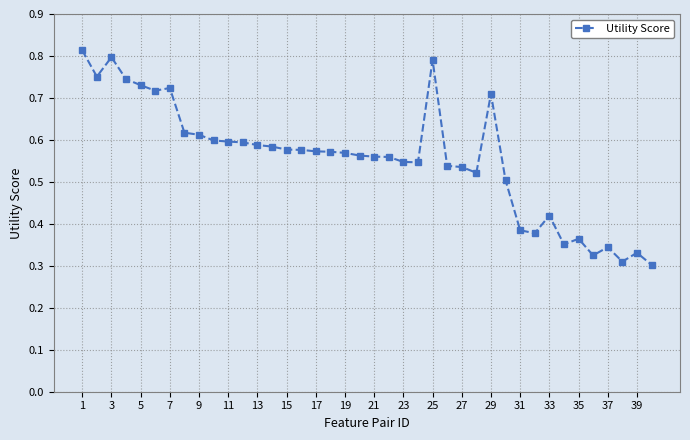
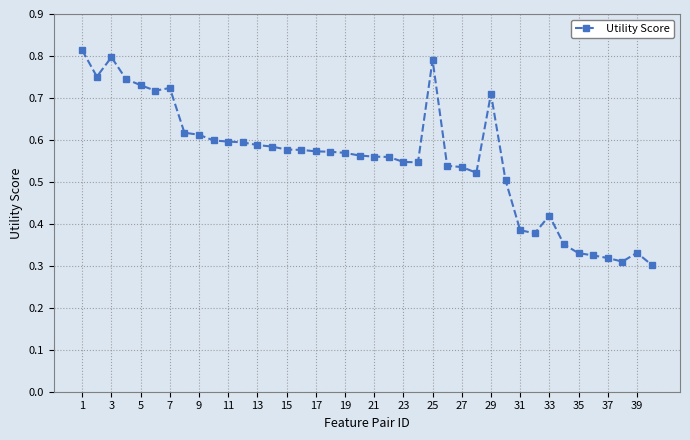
35: 0.36 -> 0.33
37: 0.34 -> 0.32
